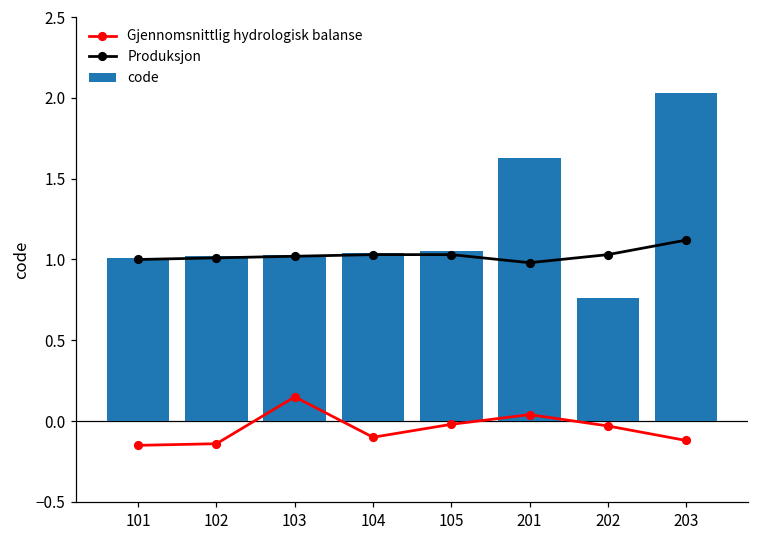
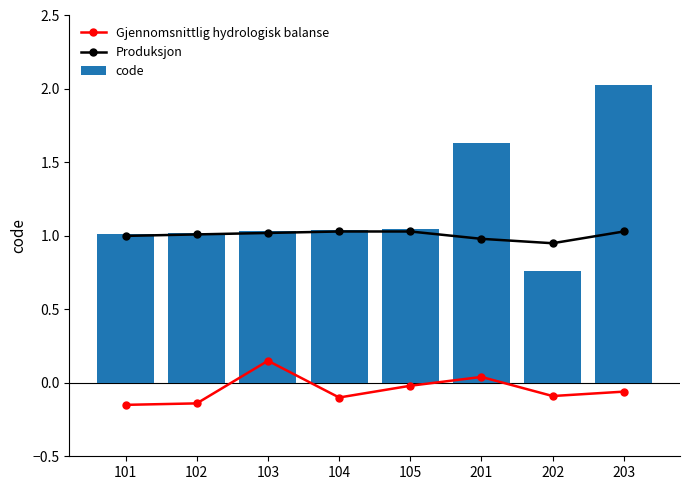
Gjennomsnittlig hydrologisk balanse, 202: -0.03 -> -0.09
Produksjon, 202: 1.03 -> 0.95
Gjennomsnittlig hydrologisk balanse, 203: -0.12 -> -0.06
Produksjon, 203: 1.12 -> 1.03
